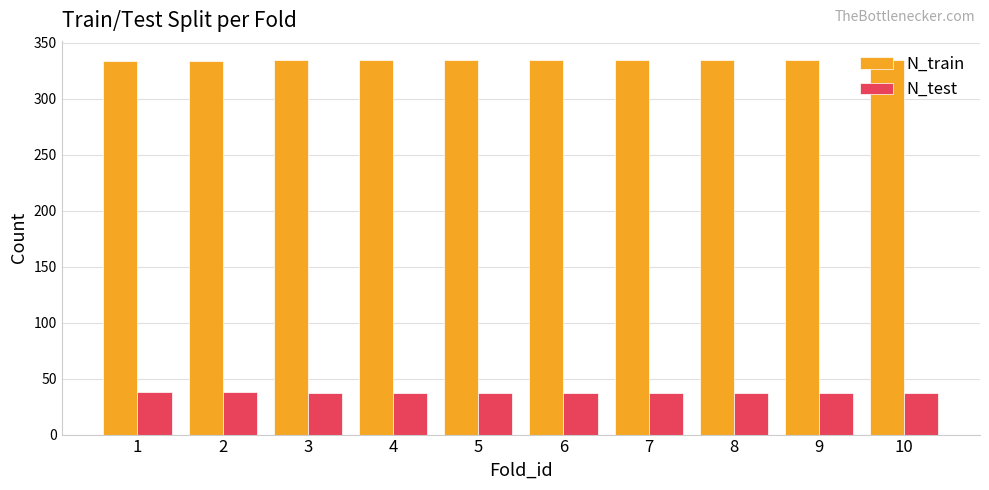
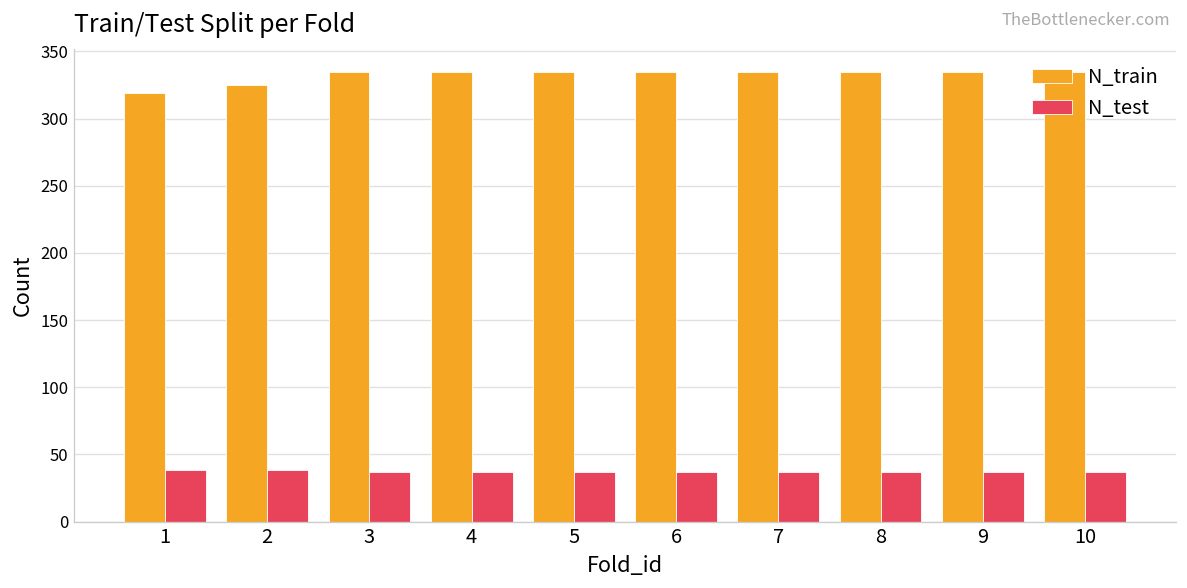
N_train, 1: 334 -> 319
N_train, 2: 334 -> 325
